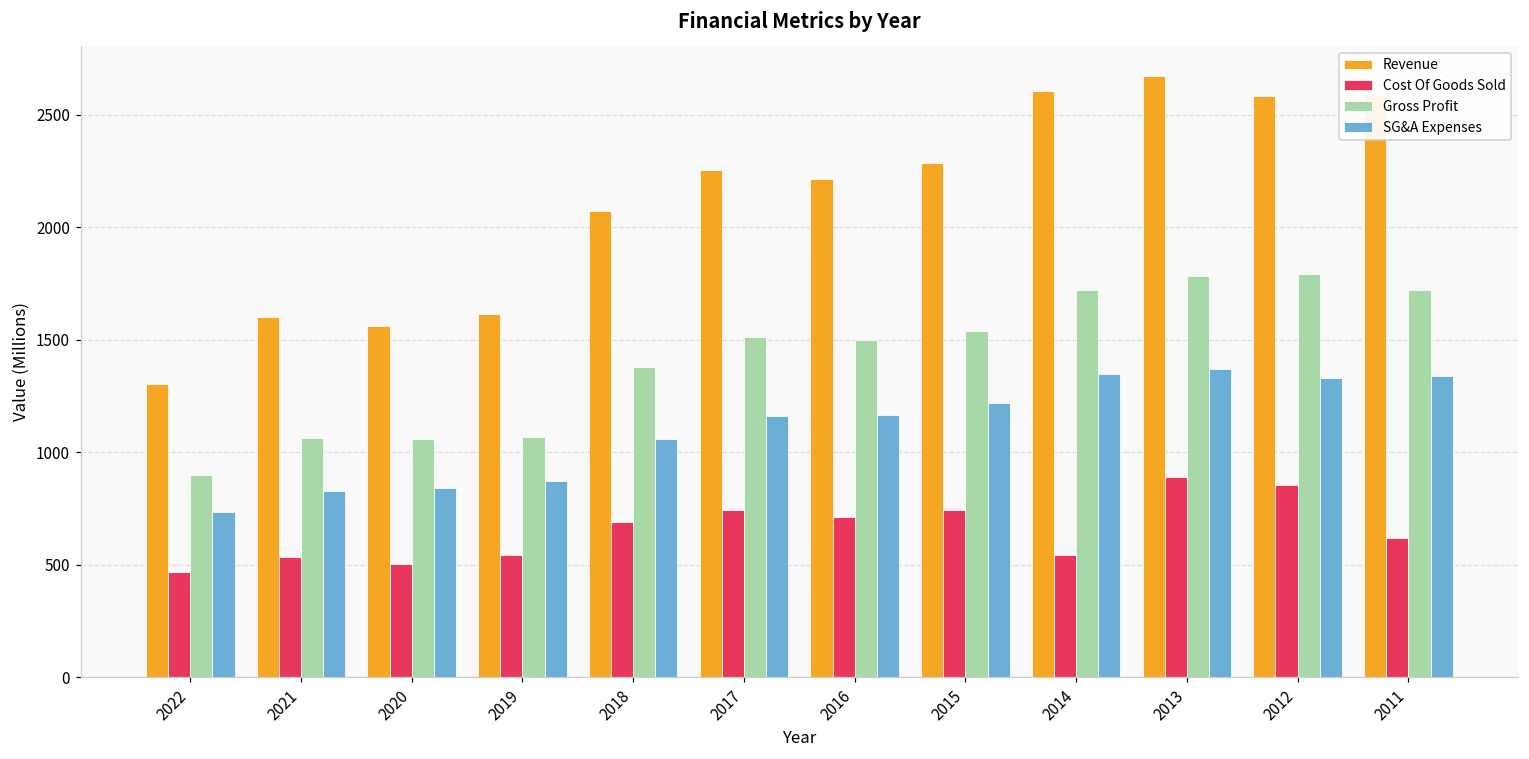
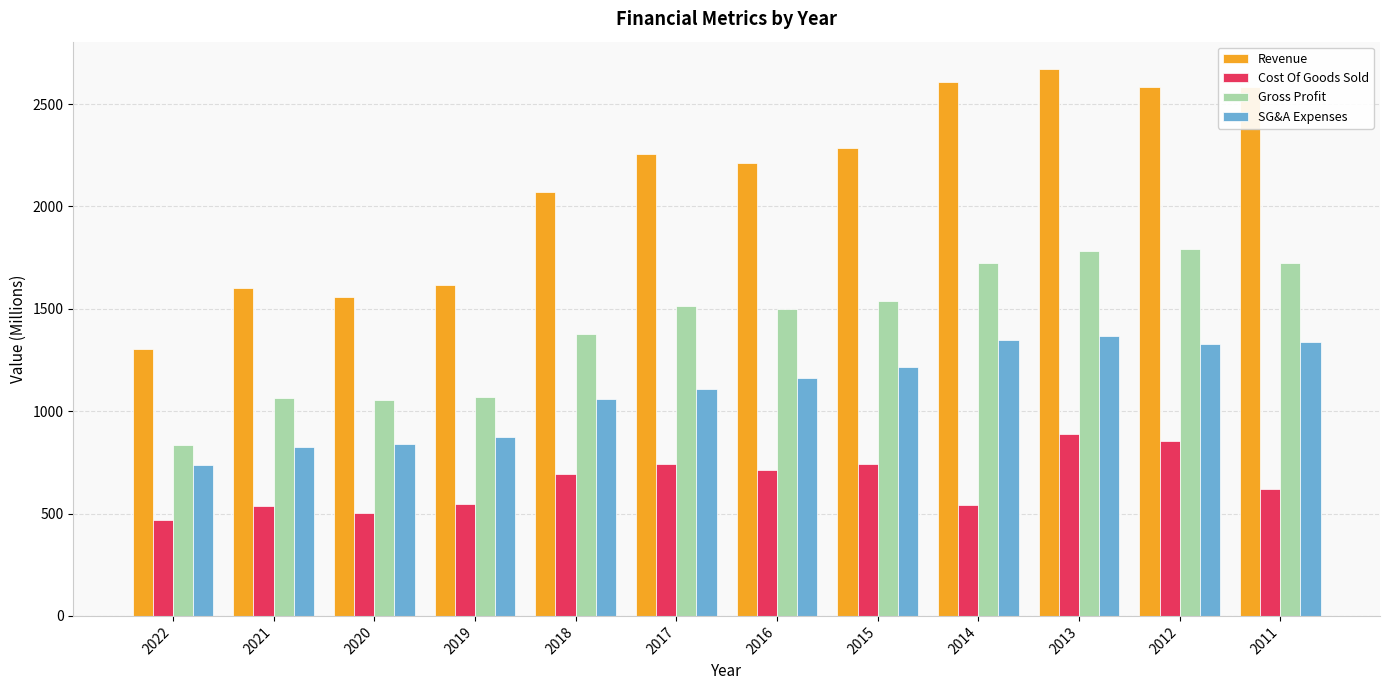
Gross Profit, 2022: 900 -> 830
SG&A Expenses, 2017: 1160 -> 1110
